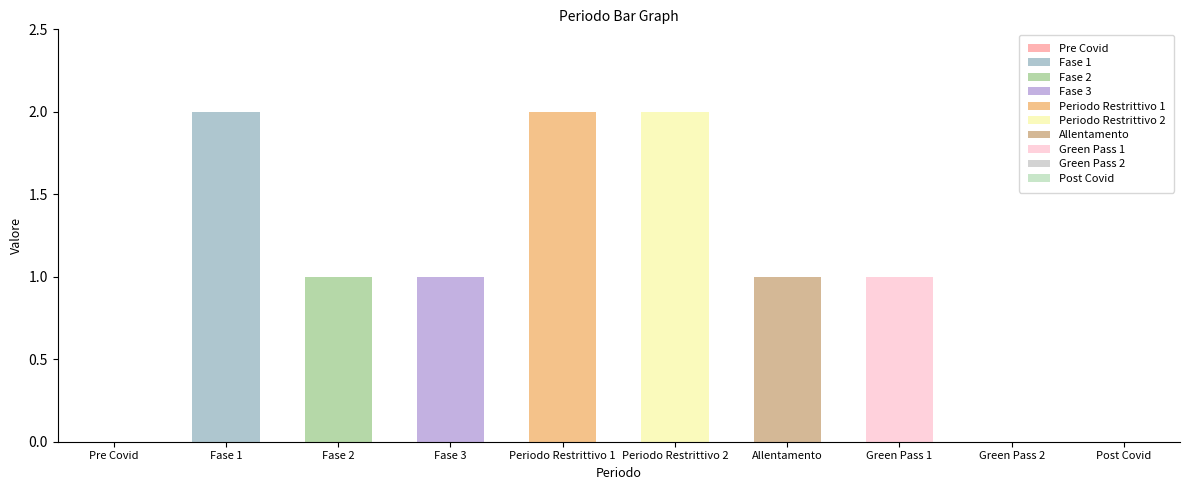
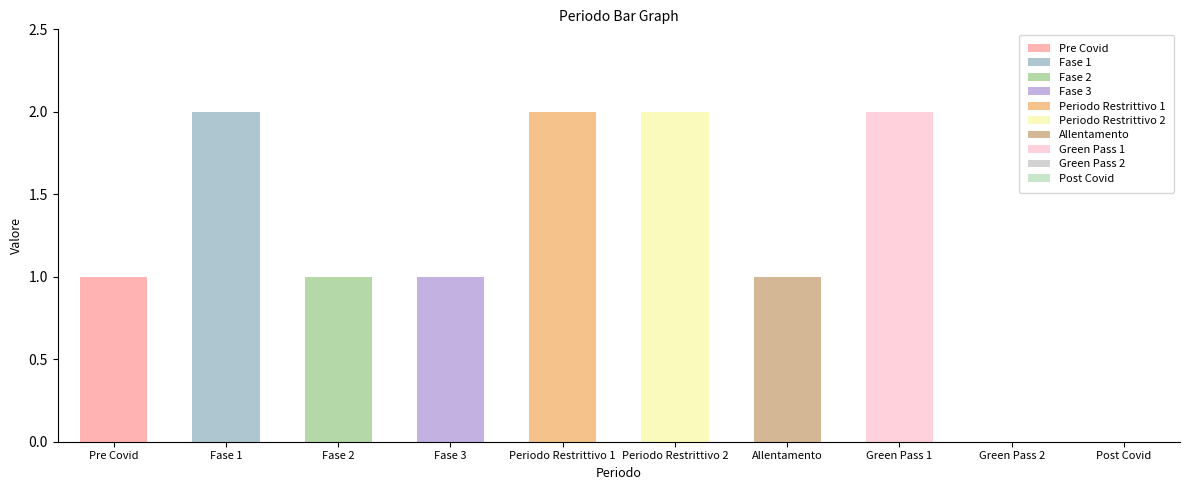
Pre Covid: 0 -> 1
Green Pass 1: 1 -> 2
